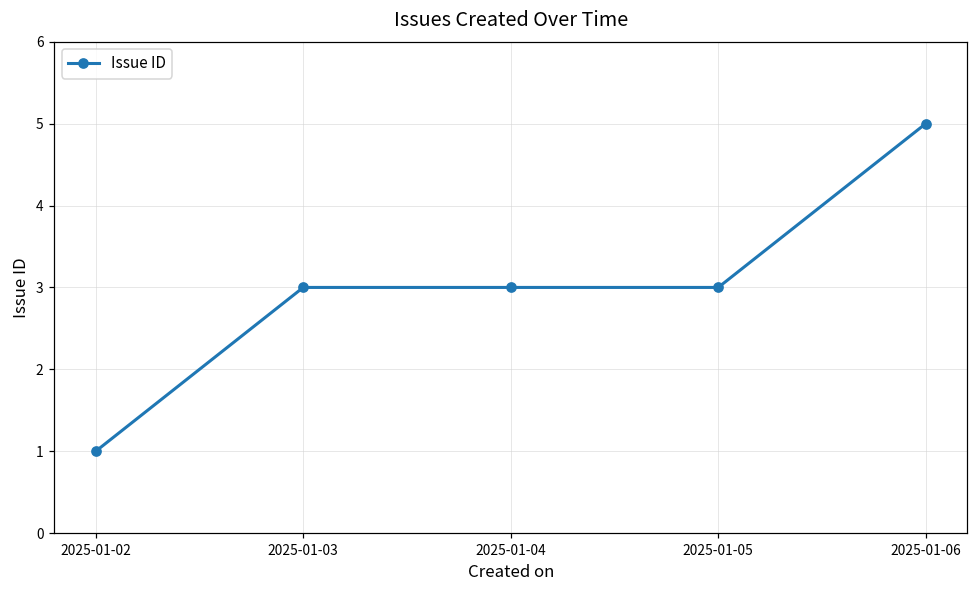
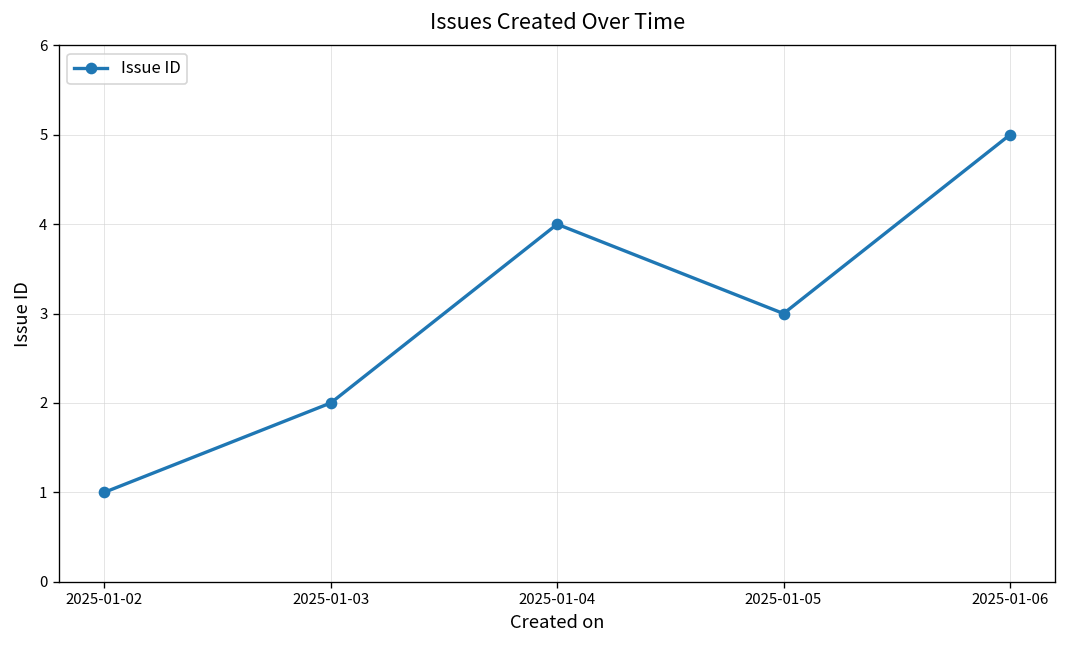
2025-01-03: 3 -> 2
2025-01-04: 3 -> 4
